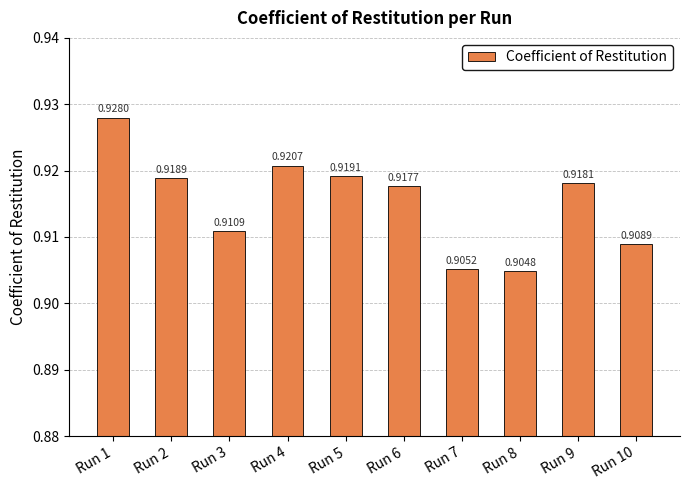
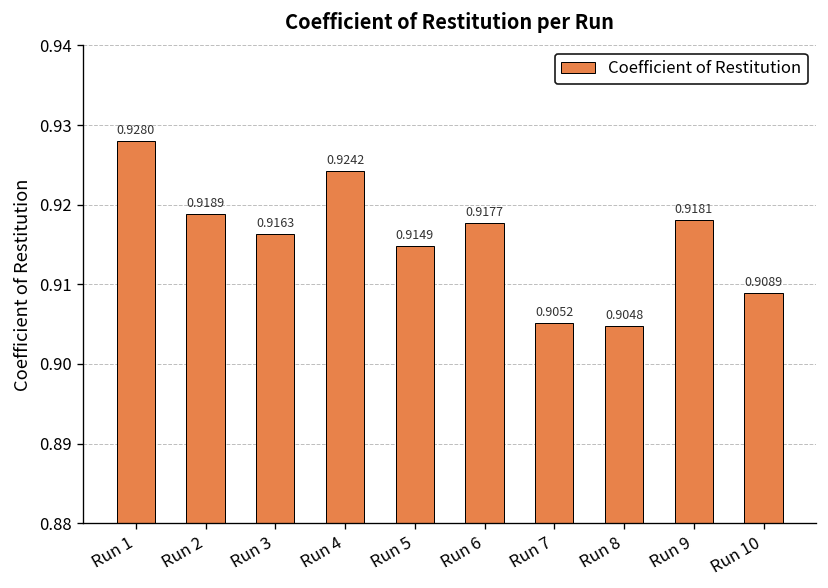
Run 3: 0.9109 -> 0.9163
Run 4: 0.9207 -> 0.9242
Run 5: 0.9191 -> 0.9149
